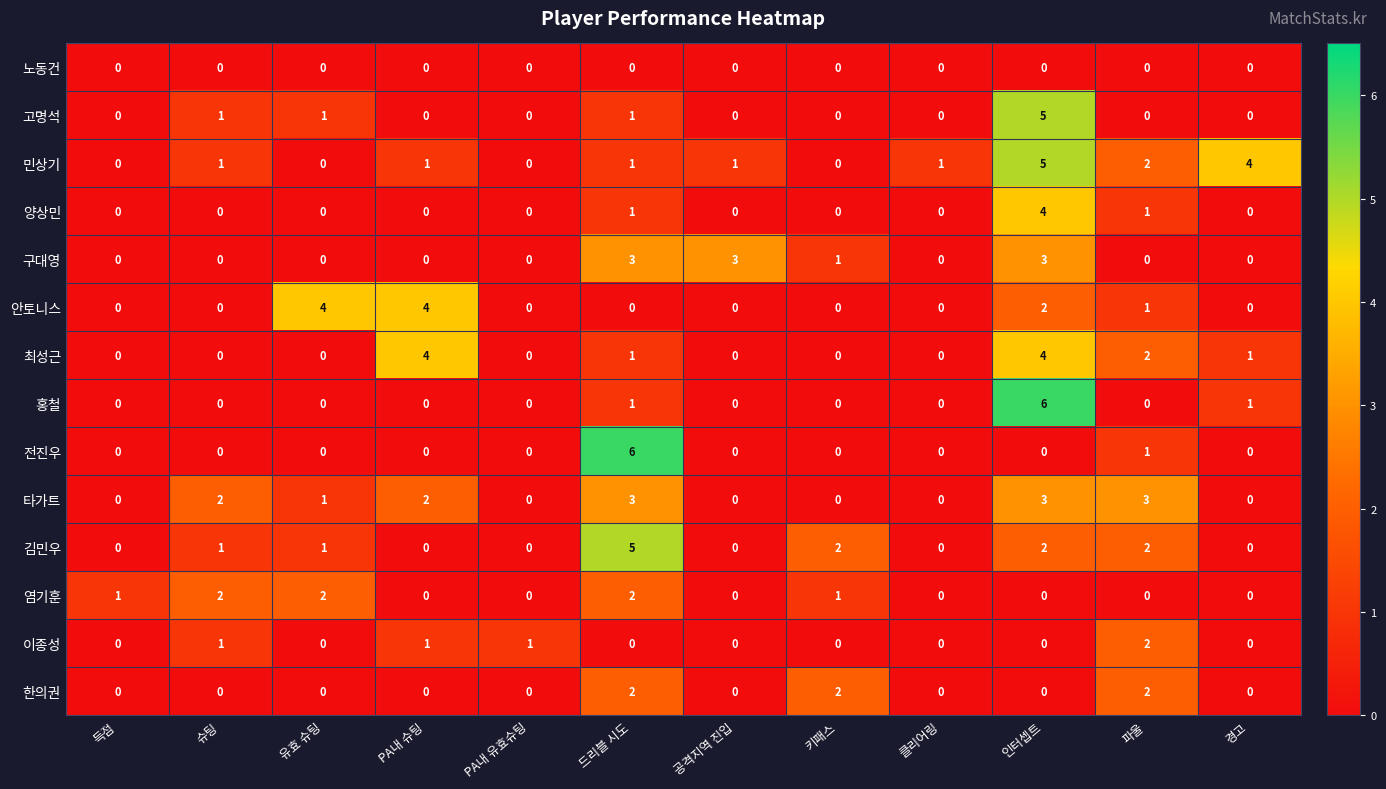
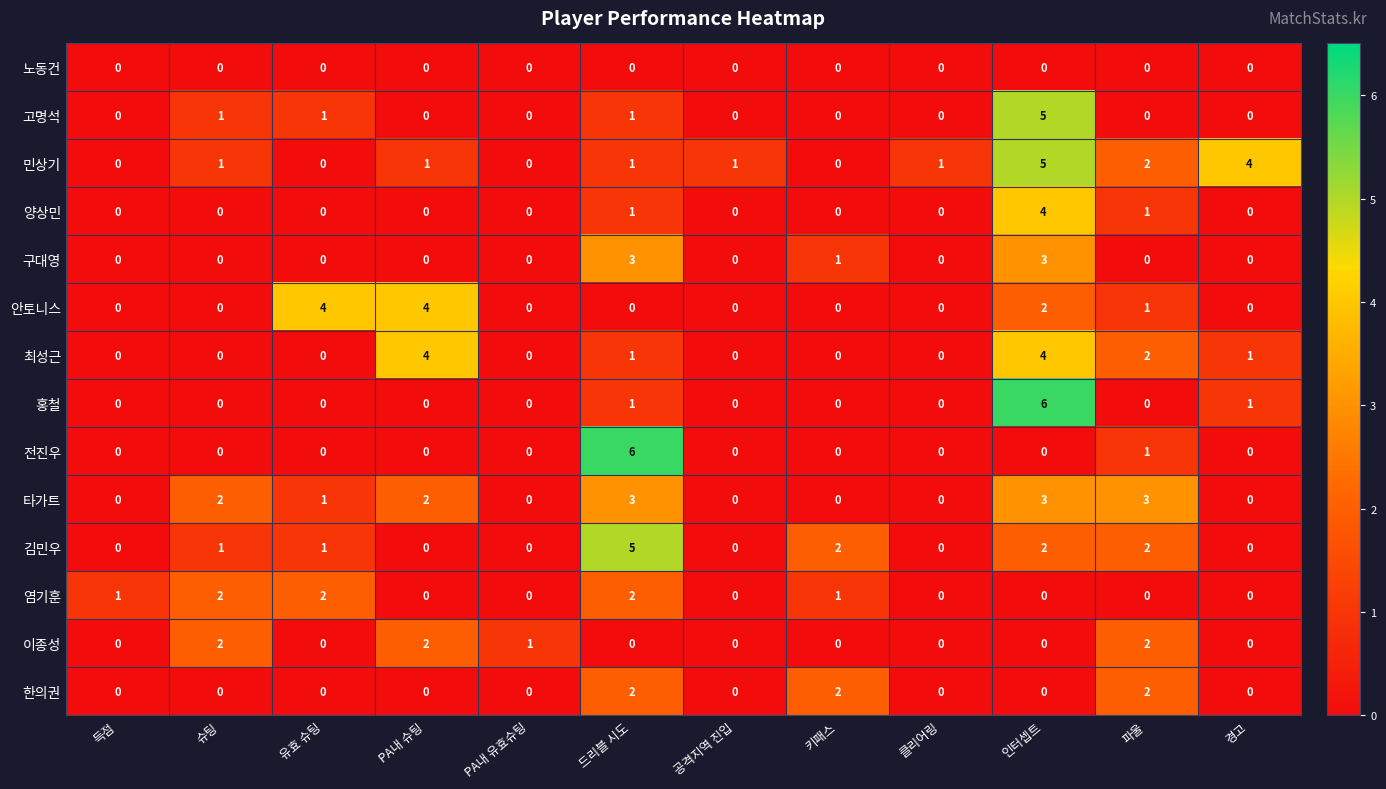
구대영, 공격지역 진입: 3 -> 0
이종성, 슈팅: 1 -> 2
이종성, PA내 슈팅: 1 -> 2
